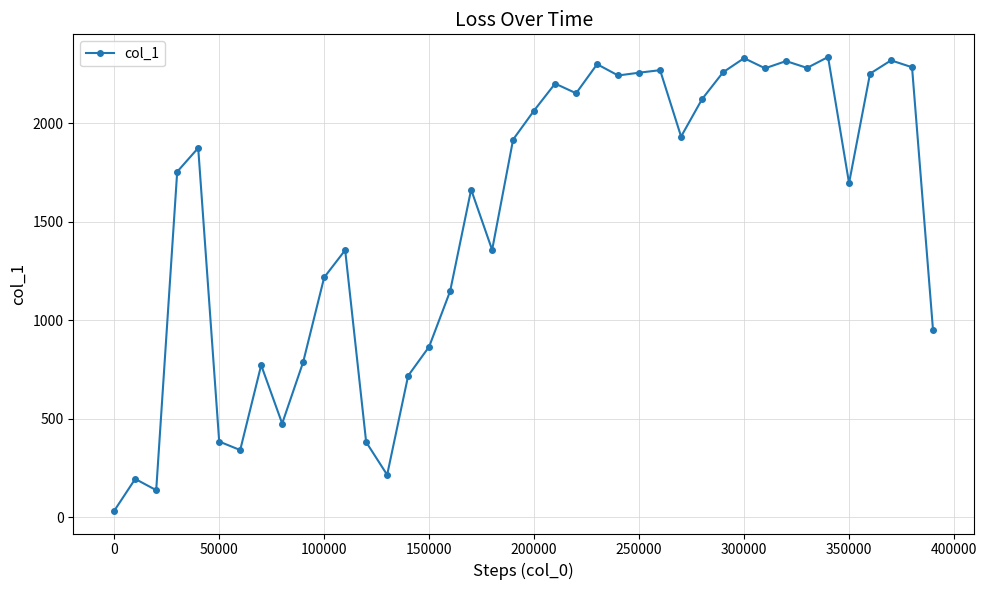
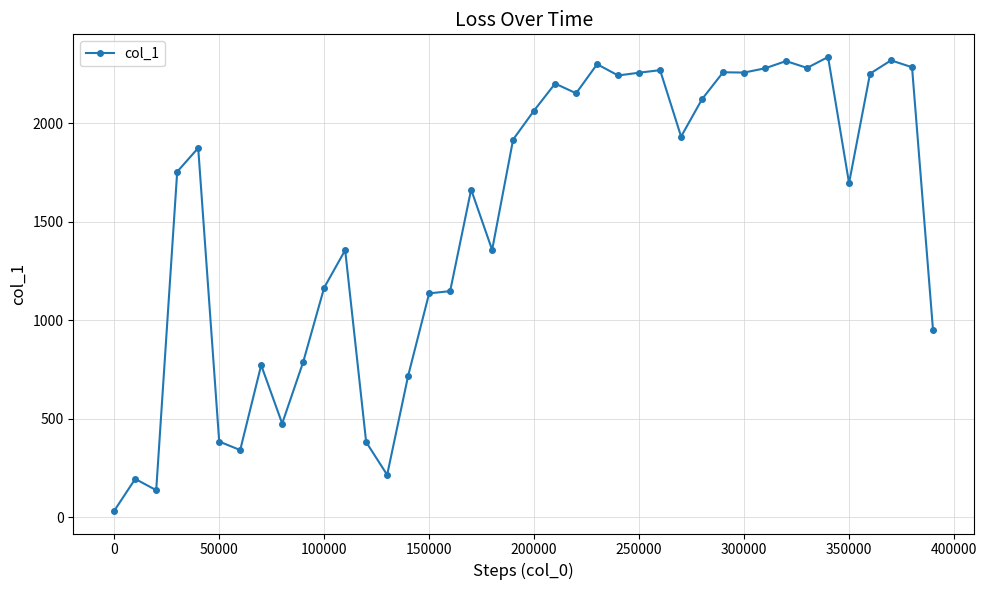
100000: 1220 -> 1170
150000: 870 -> 1140
300000: 2330 -> 2260
